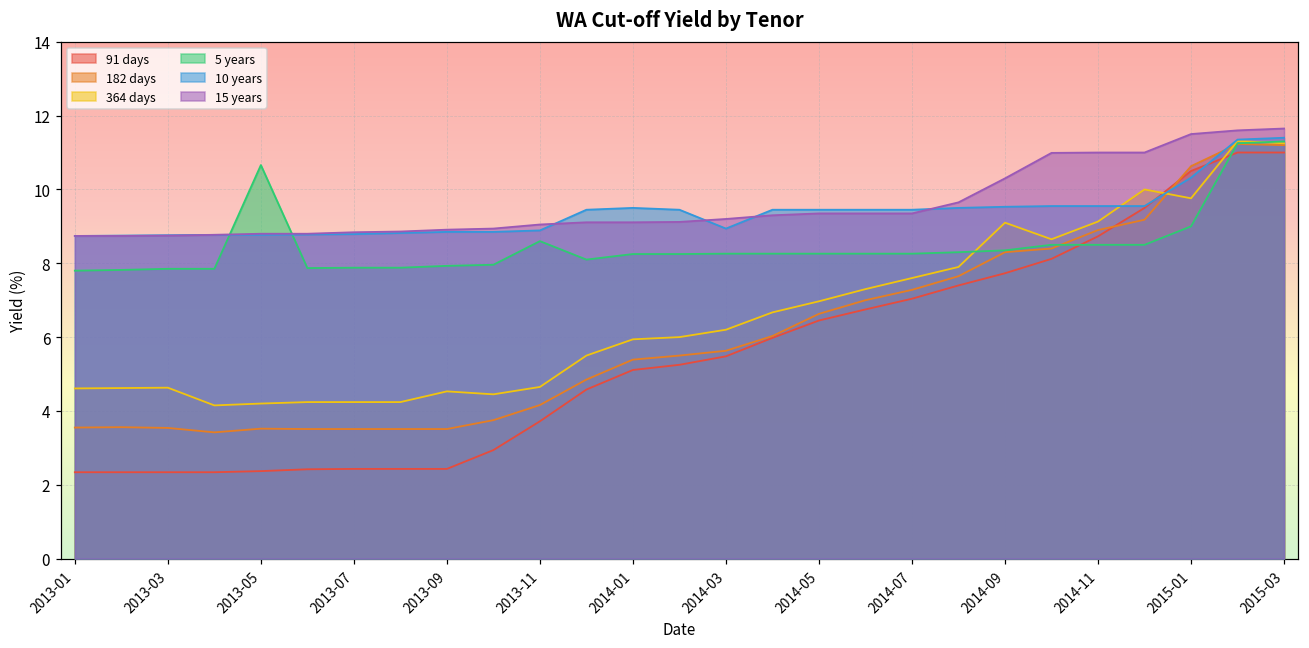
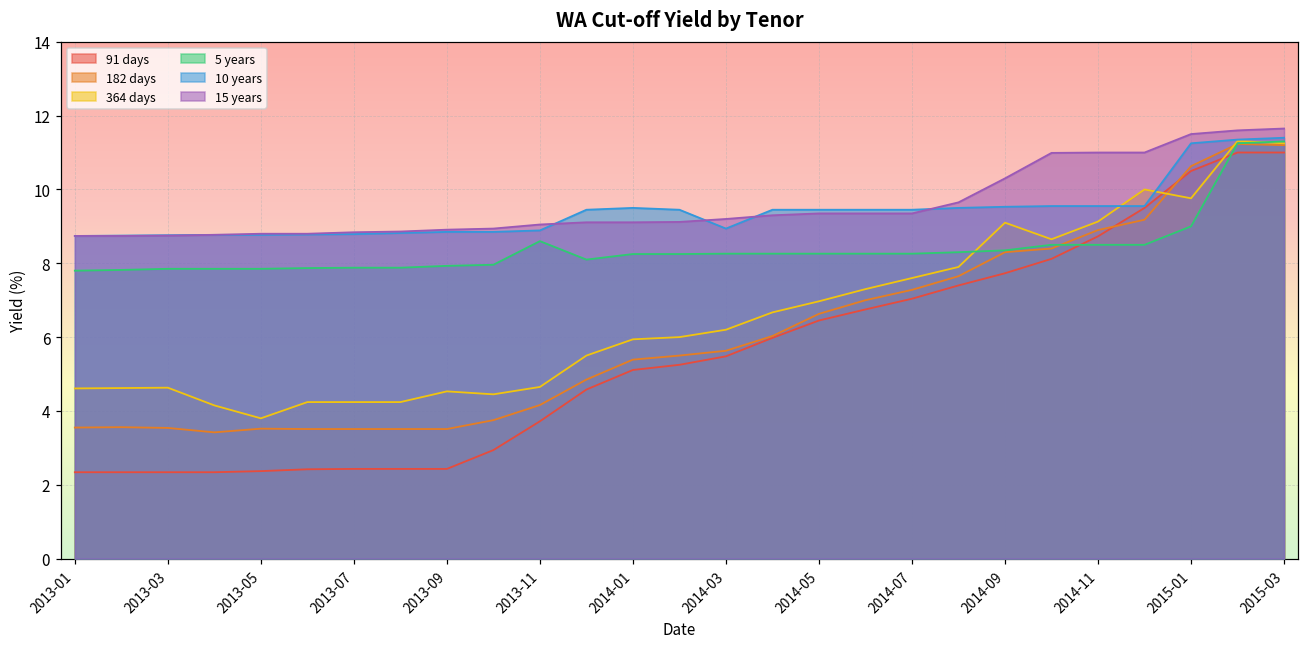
364 days, 2013-05: 4.2 -> 3.8
5 years, 2013-05: 10.7 -> 7.9
10 years, 2015-01: 10.3 -> 11.3
